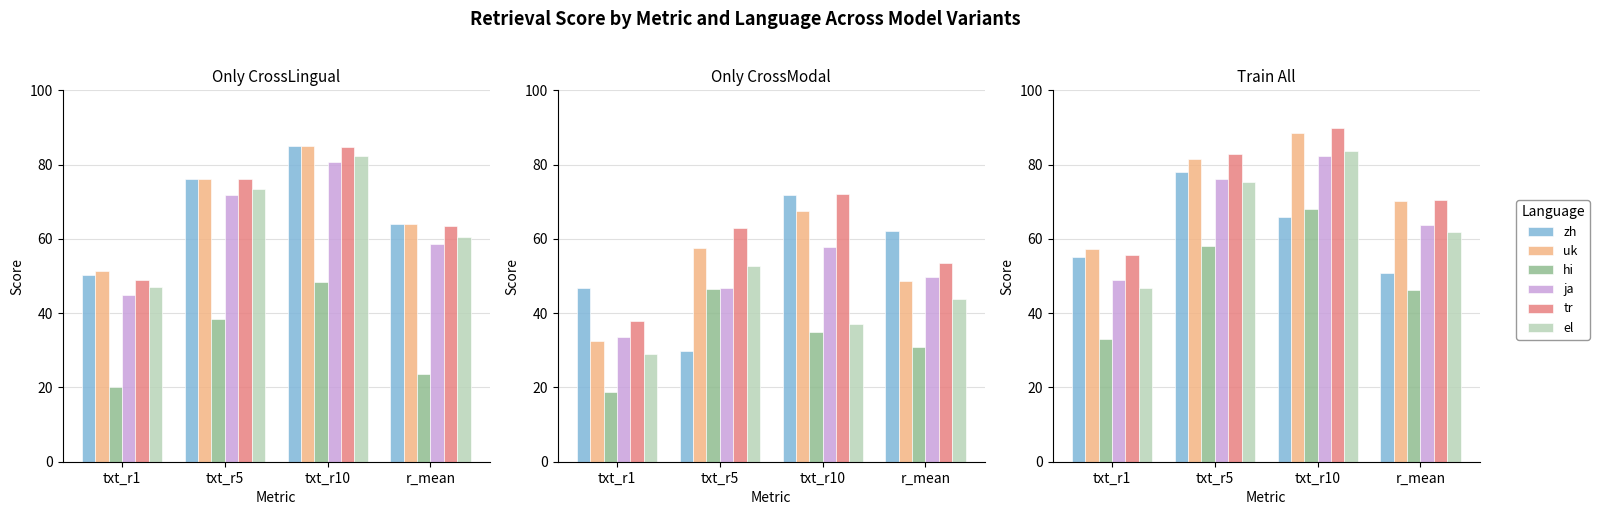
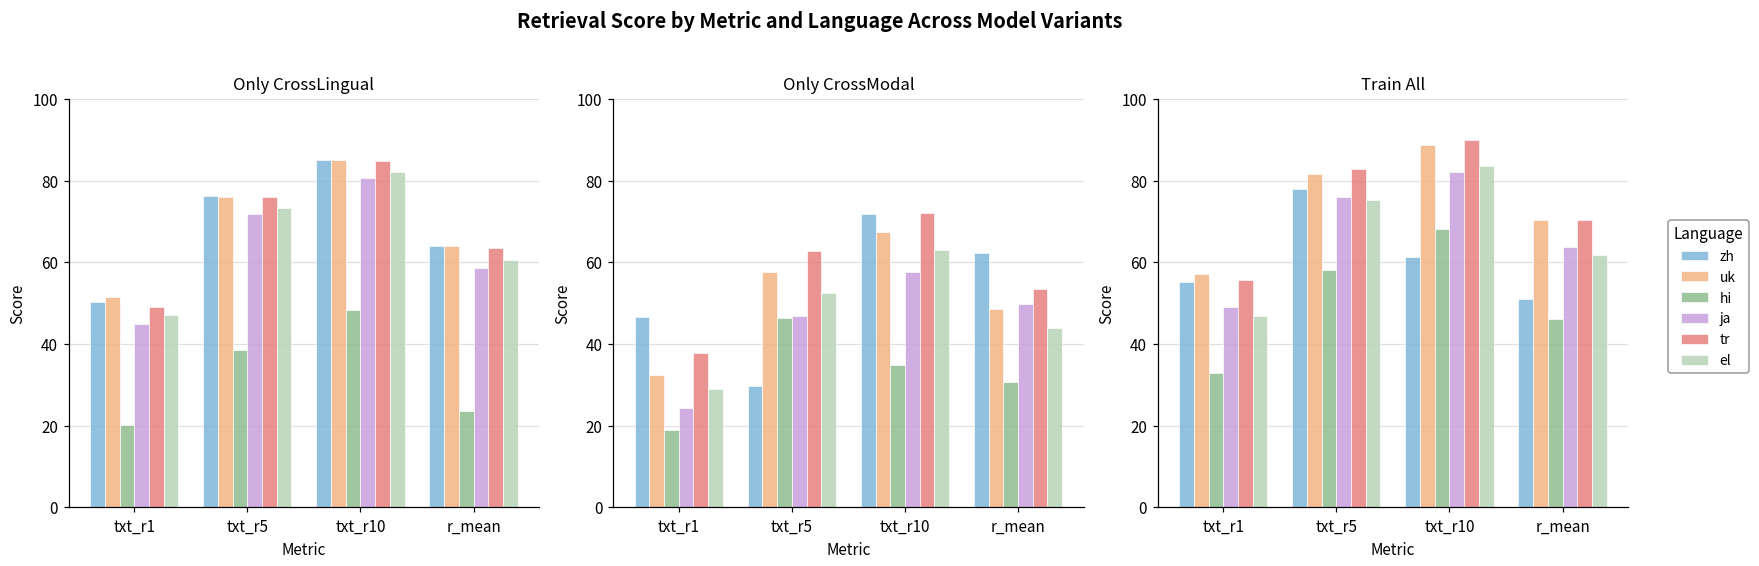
Only CrossModal, ja, txt_r1: 34 -> 24
Only CrossModal, el, txt_r10: 37 -> 63
Train All, zh, txt_r10: 66 -> 61
